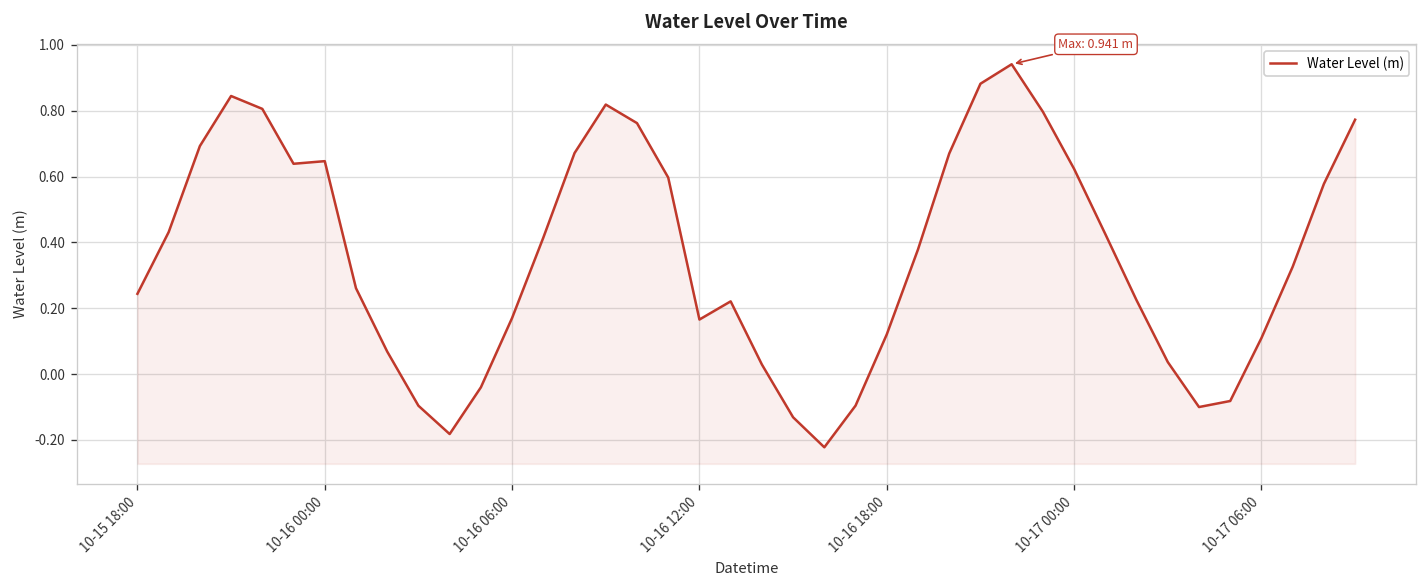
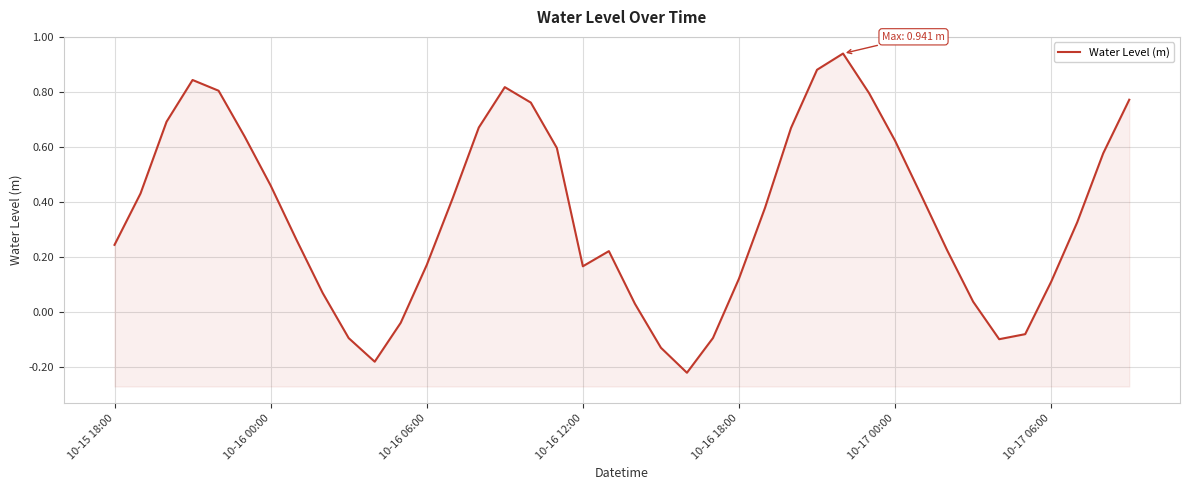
10-16 00:00: 0.65 -> 0.46
